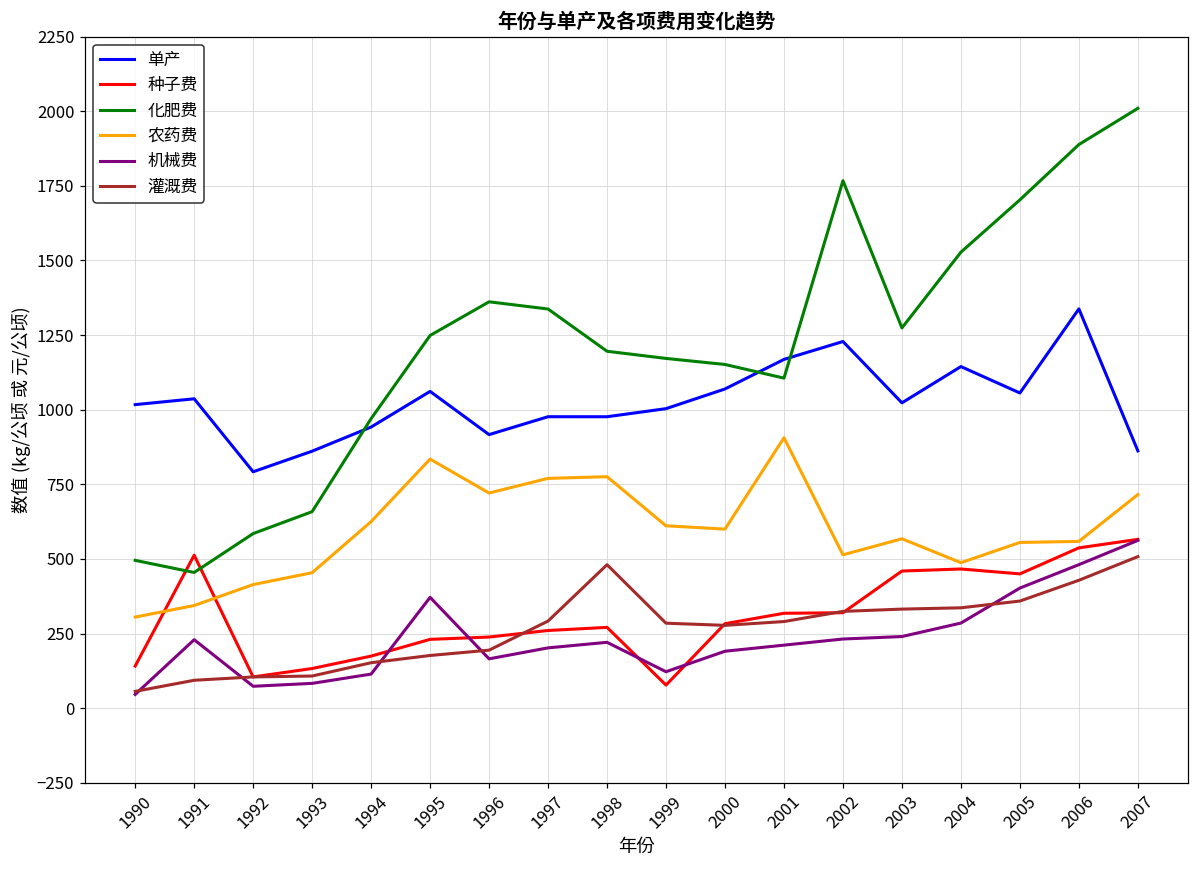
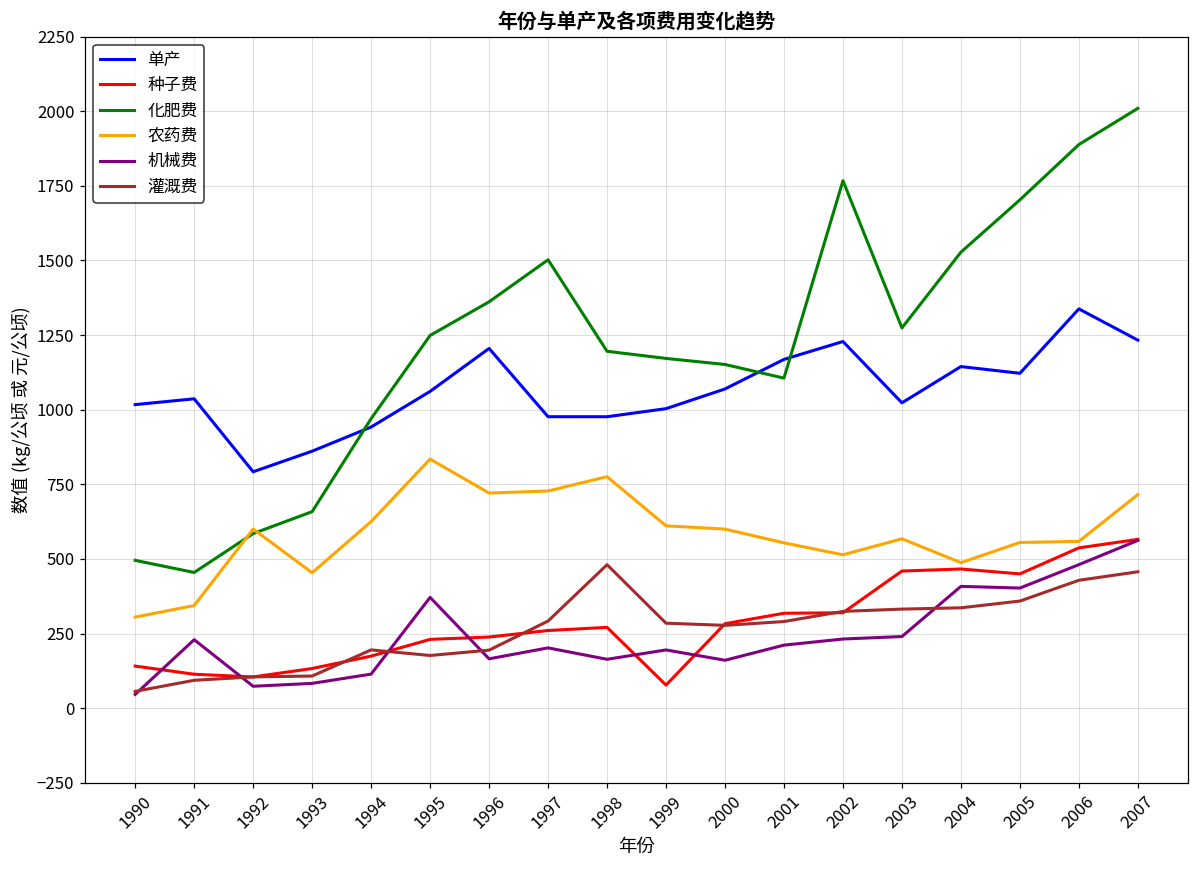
种子费, 1991: 510 -> 110
农药费, 1992: 410 -> 600
灌溉费, 1994: 150 -> 200
单产, 1996: 920 -> 1210
化肥费, 1997: 1340 -> 1500
农药费, 1997: 770 -> 730
机械费, 1998: 220 -> 160
机械费, 1999: 120 -> 200
机械费, 2000: 190 -> 160
农药费, 2001: 910 -> 550
机械费, 2004: 290 -> 410
单产, 2005: 1060 -> 1120
单产, 2007: 860 -> 1230
灌溉费, 2007: 510 -> 460
